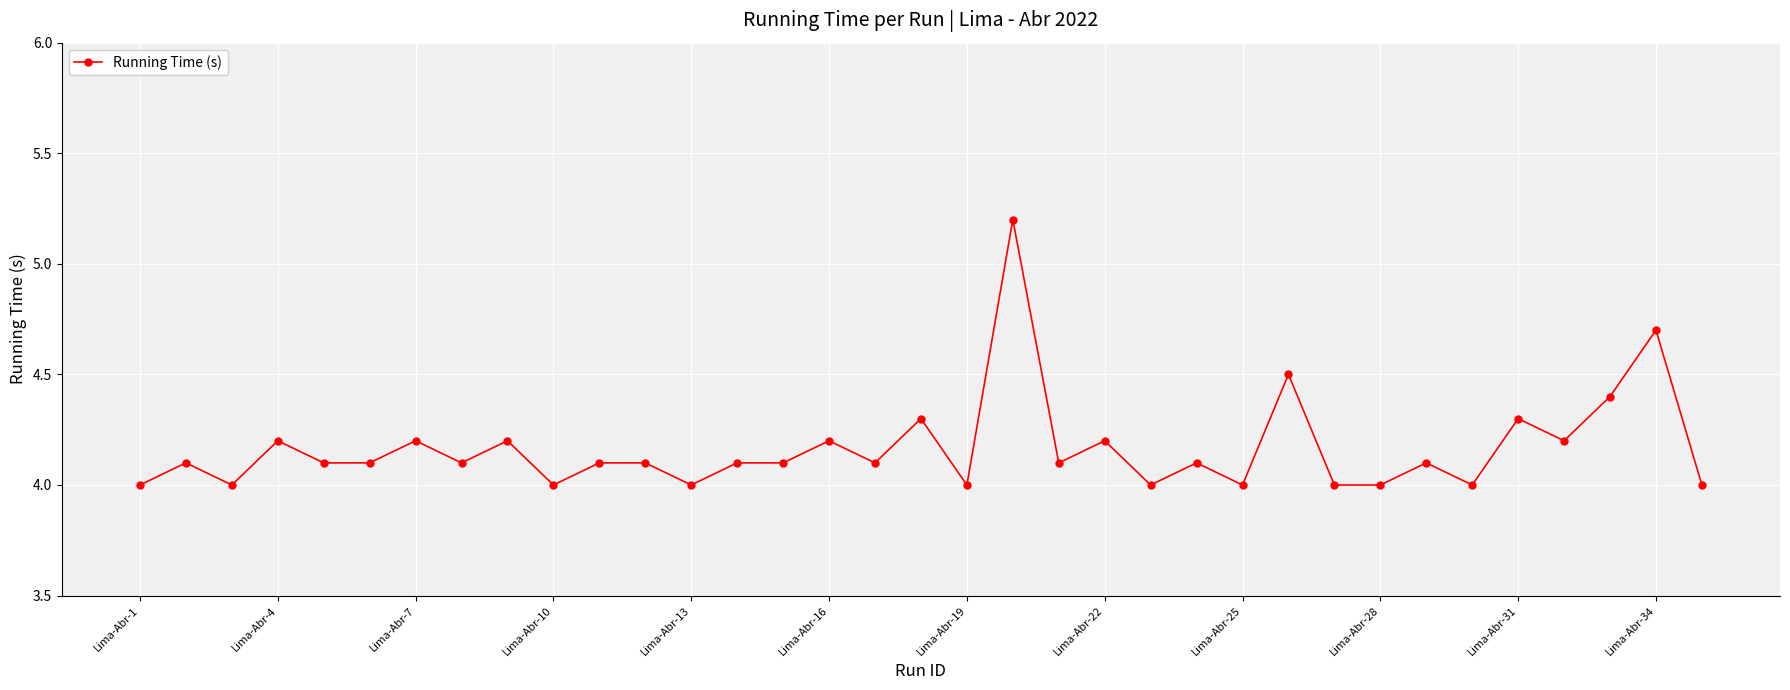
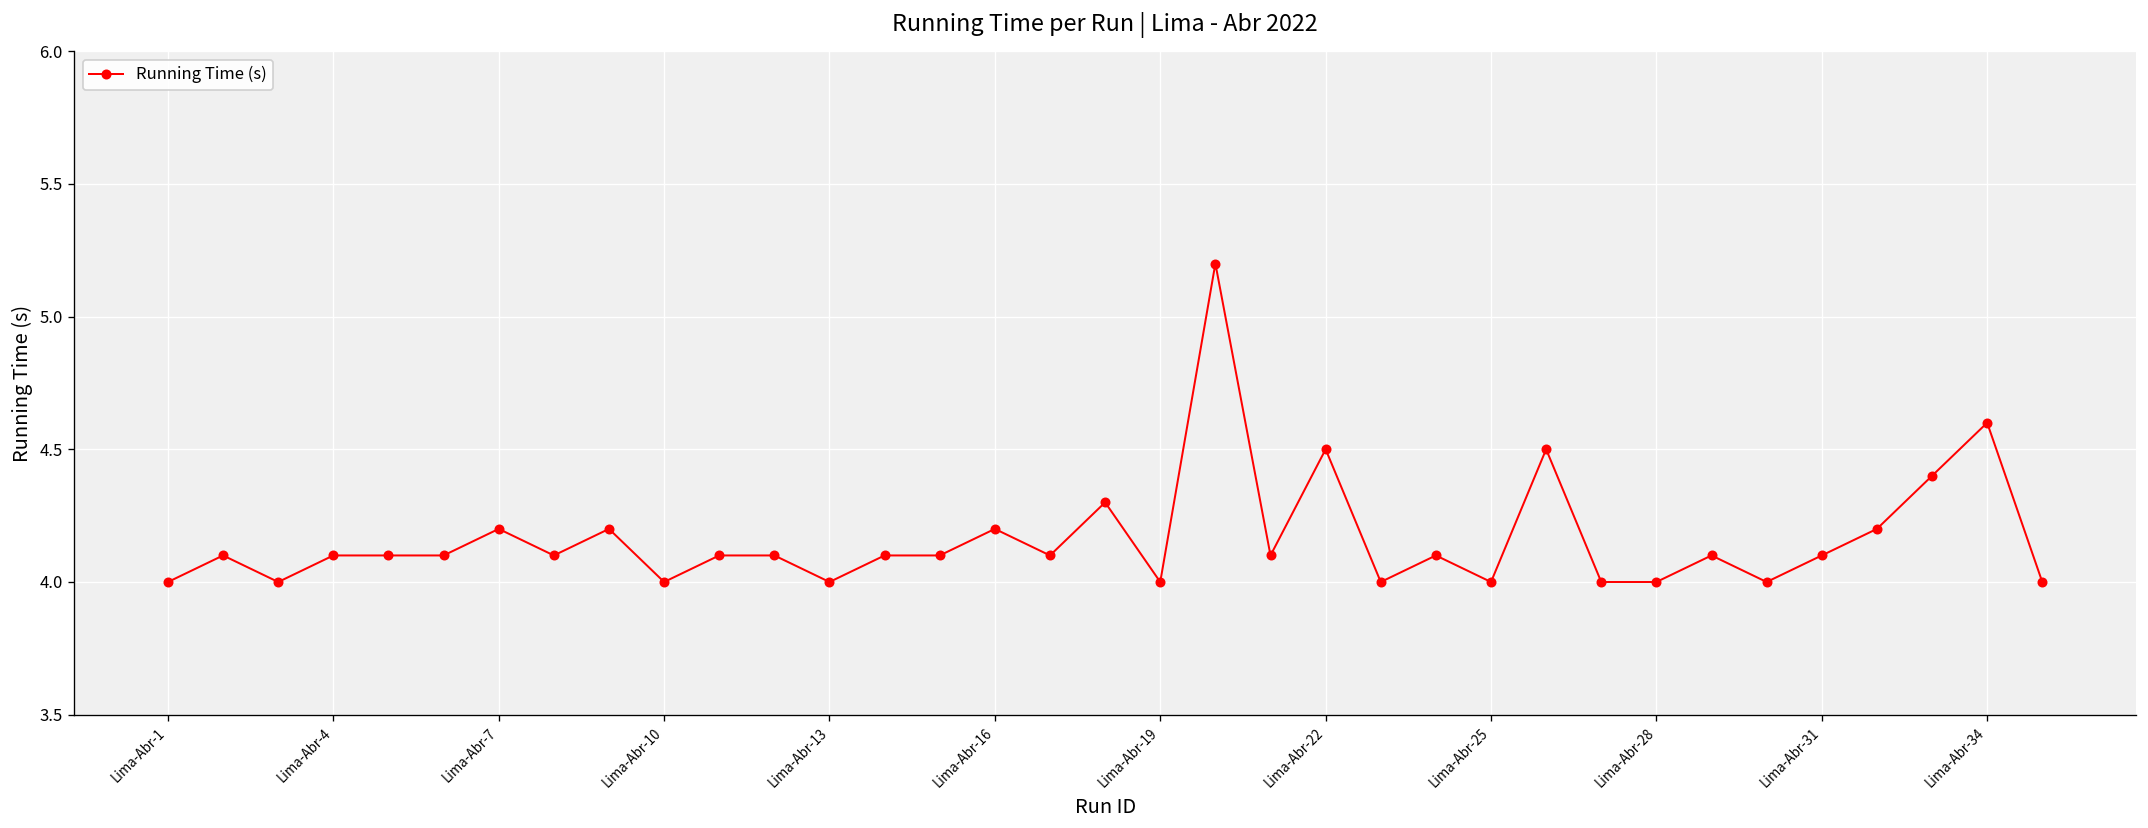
Lima-Abr-4: 4.2 -> 4.1
Lima-Abr-22: 4.2 -> 4.5
Lima-Abr-31: 4.3 -> 4.1
Lima-Abr-34: 4.7 -> 4.6
